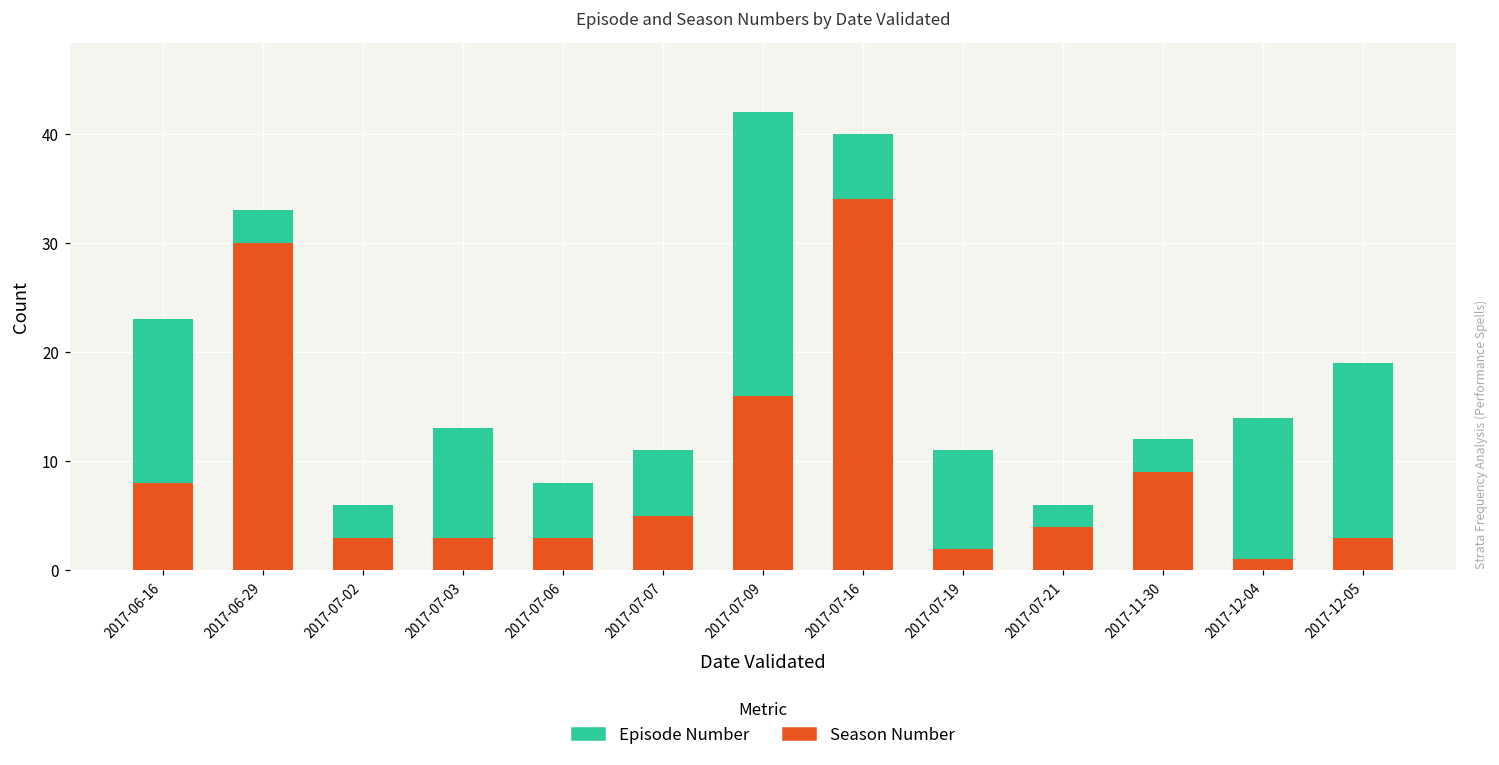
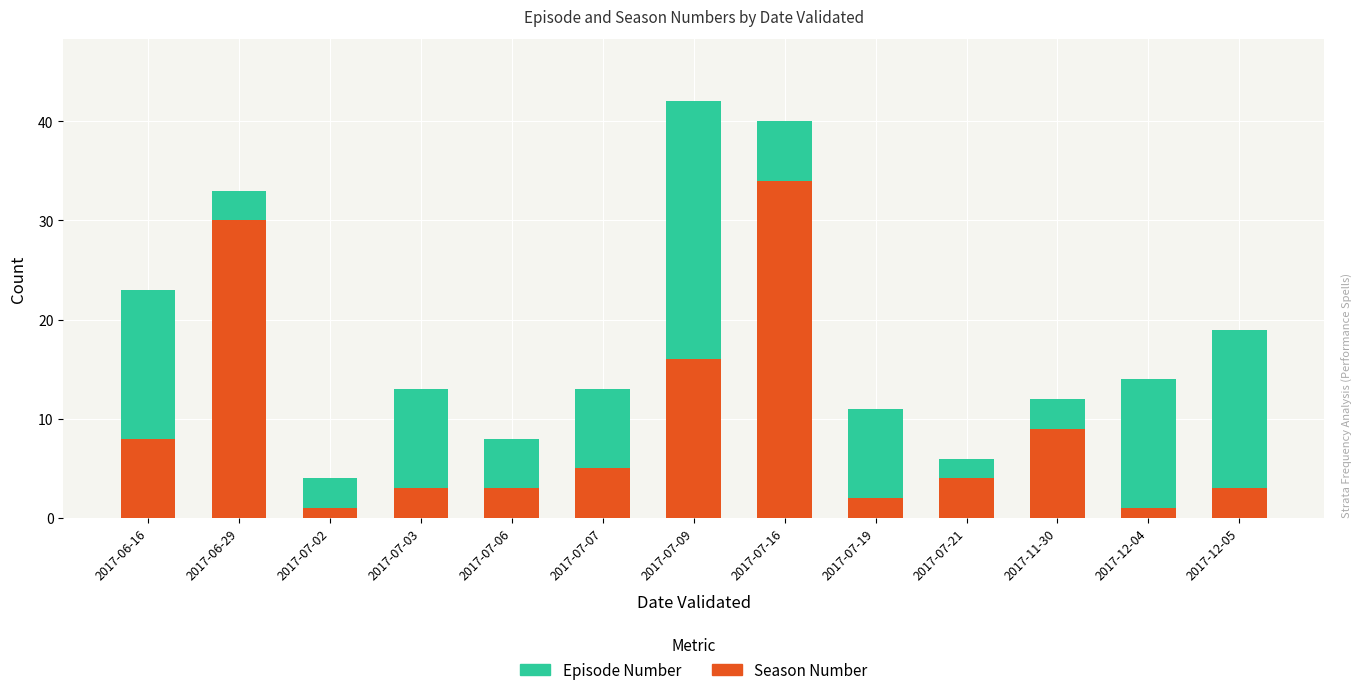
Season Number, 2017-07-02: 3 -> 1
Episode Number, 2017-07-07: 6 -> 8
